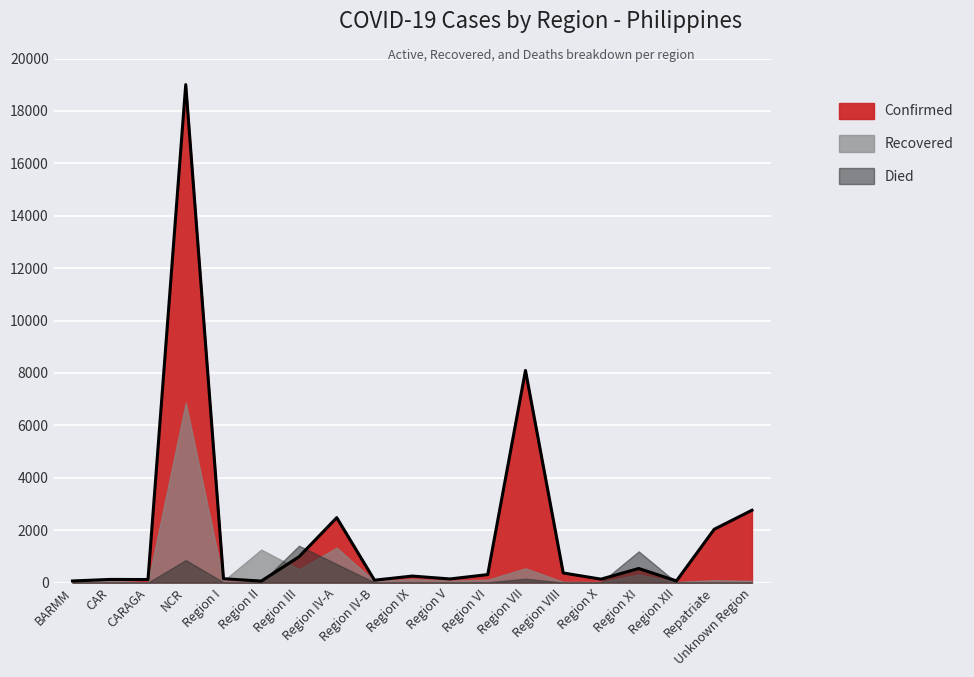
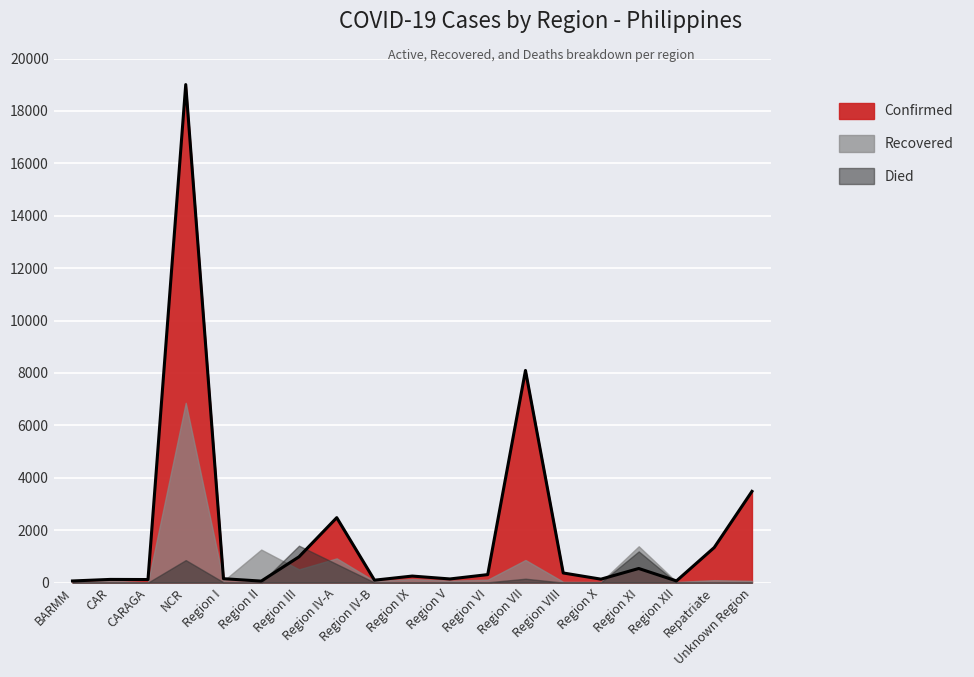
Recovered, Region IV-A: 1300 -> 900
Recovered, Region VII: 500 -> 900
Recovered, Region XI: 300 -> 1400
Confirmed, Repatriate: 2000 -> 1300
Confirmed, Unknown Region: 2800 -> 3500
